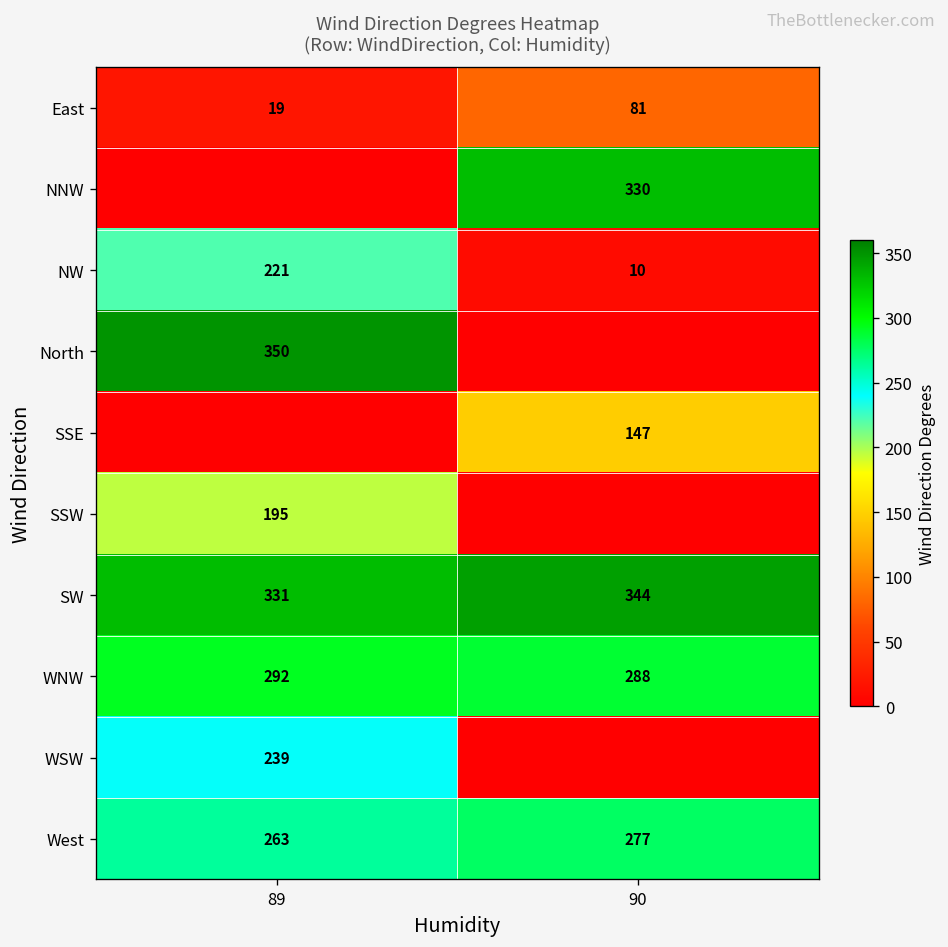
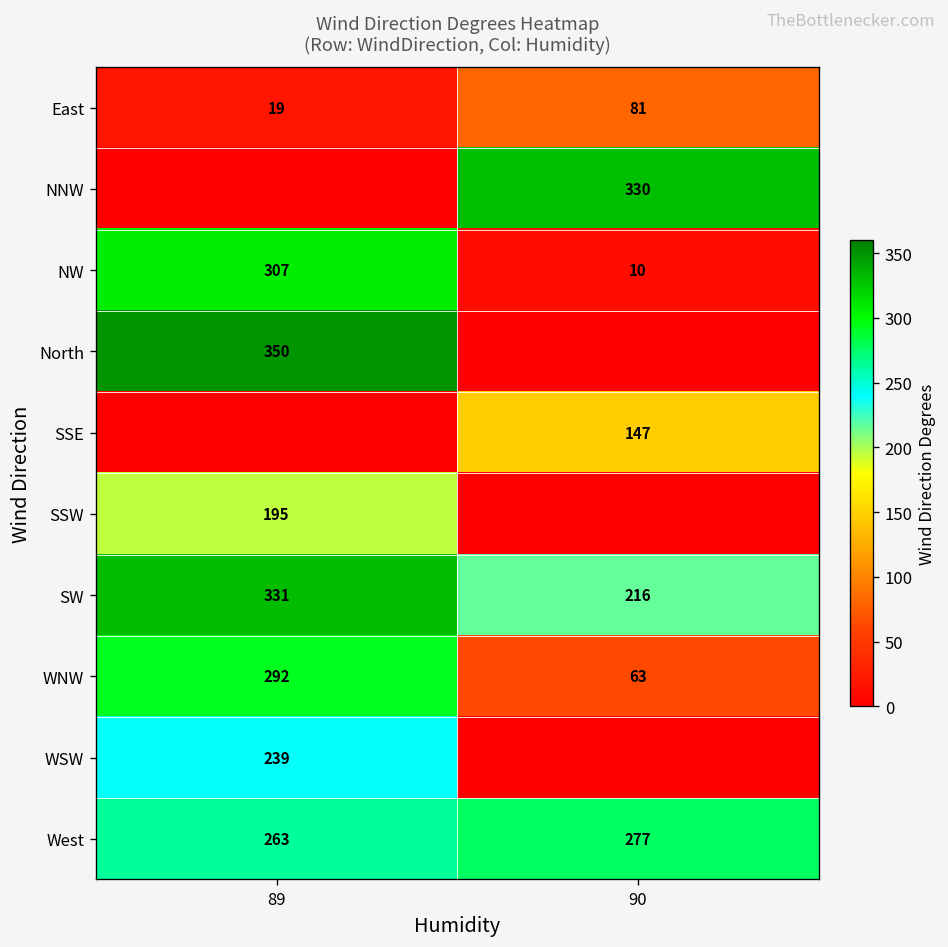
NW, 89: 221 -> 307
SW, 90: 344 -> 216
WNW, 90: 288 -> 63
